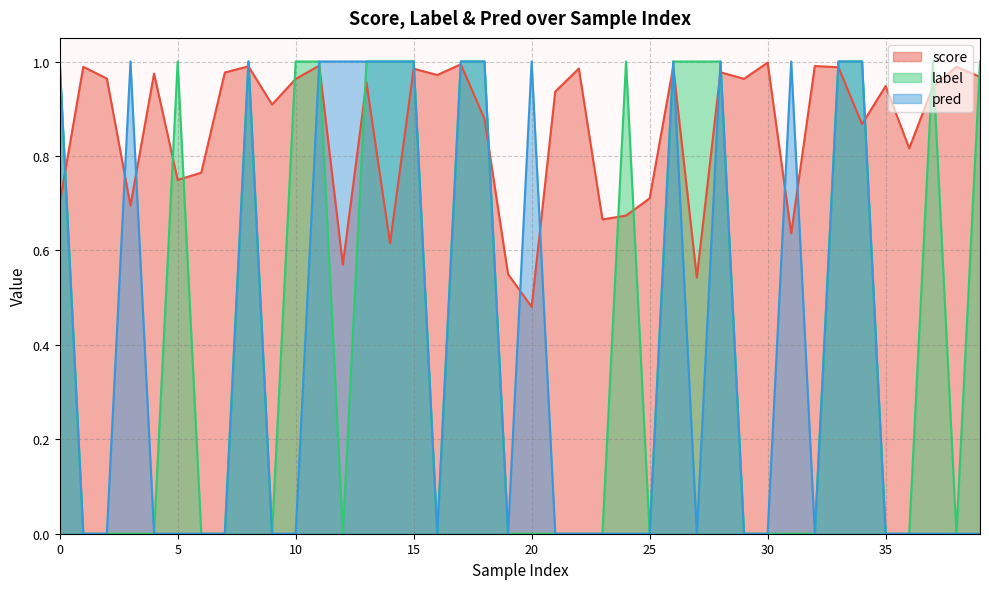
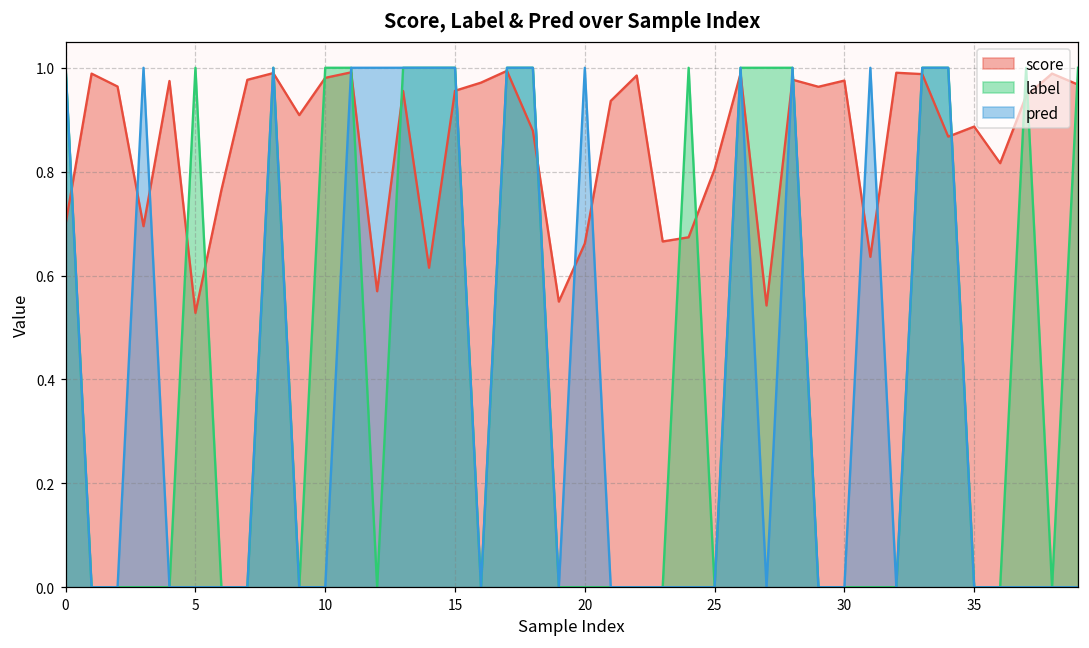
score, 5: 0.75 -> 0.53
score, 10: 0.96 -> 0.98
score, 15: 0.98 -> 0.96
score, 20: 0.48 -> 0.66
score, 25: 0.71 -> 0.80
score, 30: 1.00 -> 0.98
score, 35: 0.95 -> 0.89
